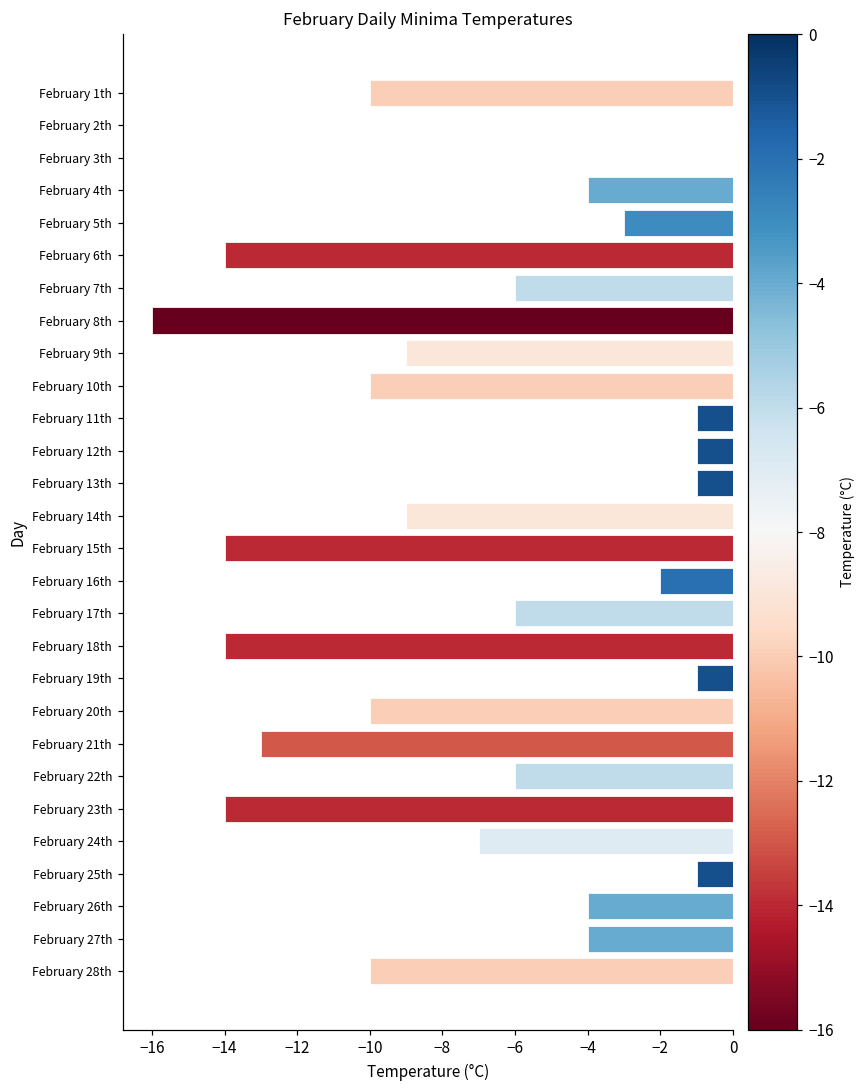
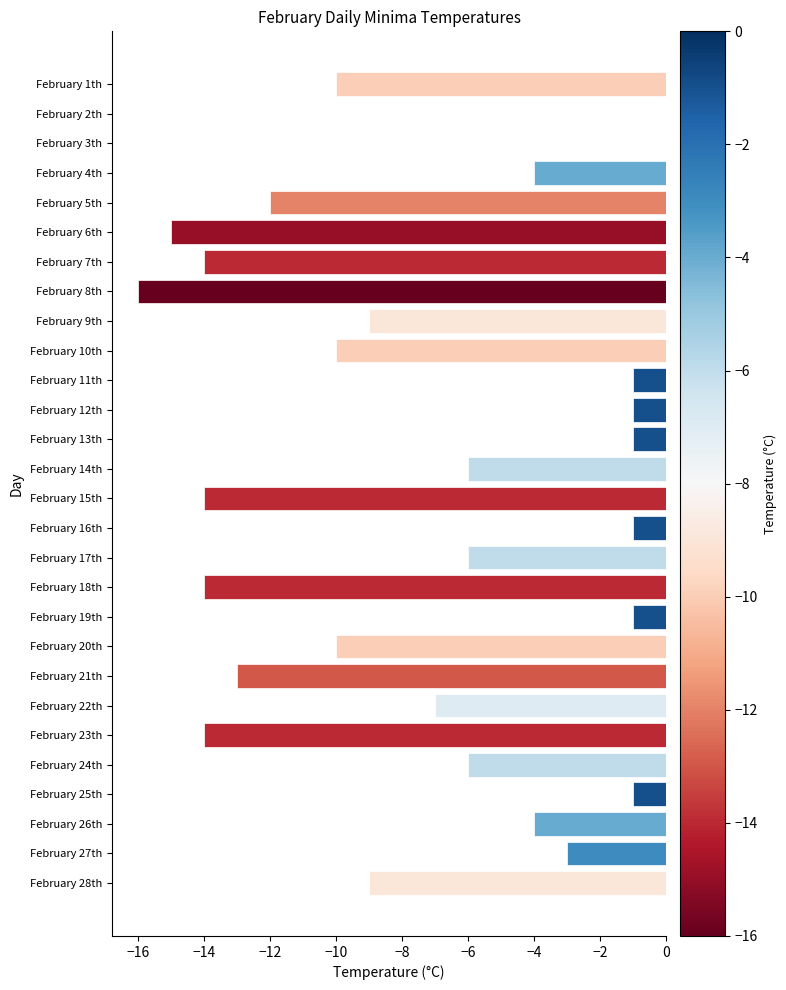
February 5th: -3 -> -12
February 6th: -14 -> -15
February 7th: -6 -> -14
February 14th: -9 -> -6
February 16th: -2 -> -1
February 22th: -6 -> -7
February 24th: -7 -> -6
February 27th: -4 -> -3
February 28th: -10 -> -9
